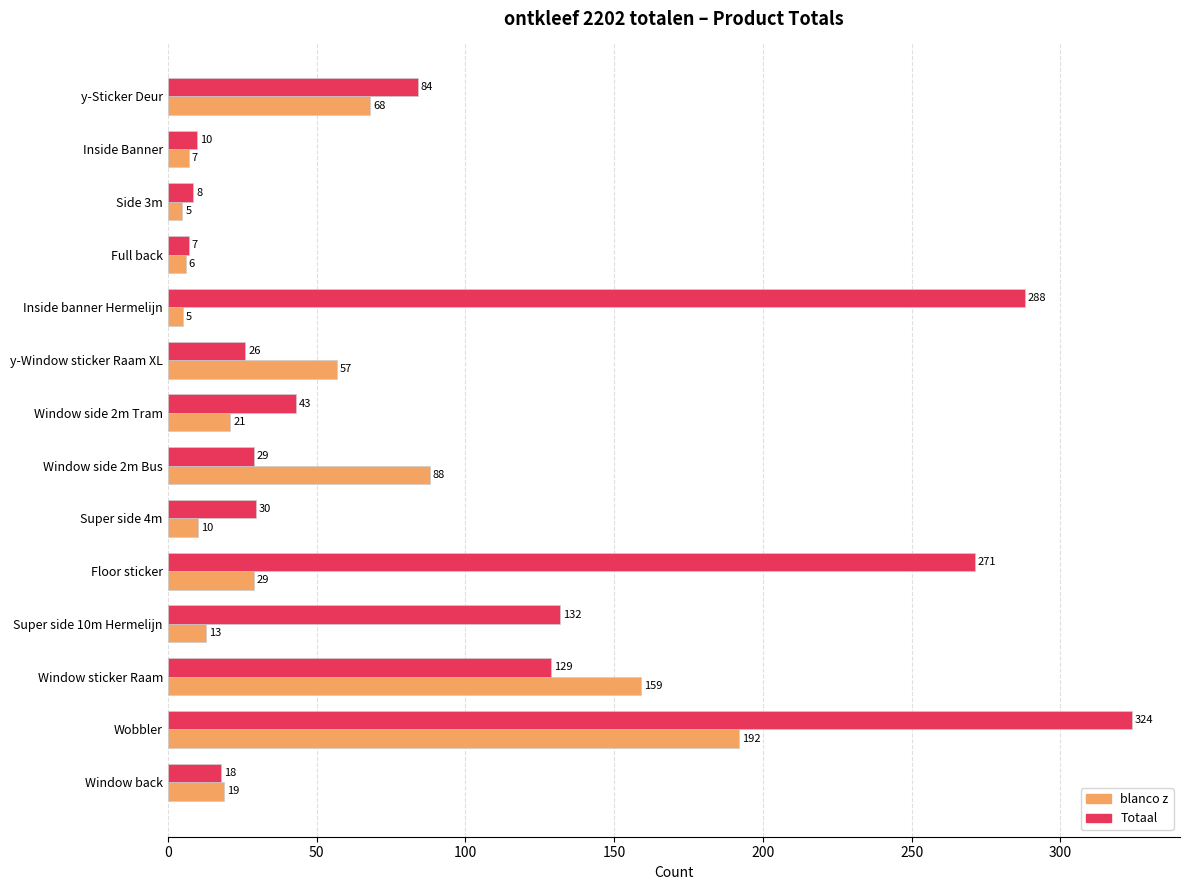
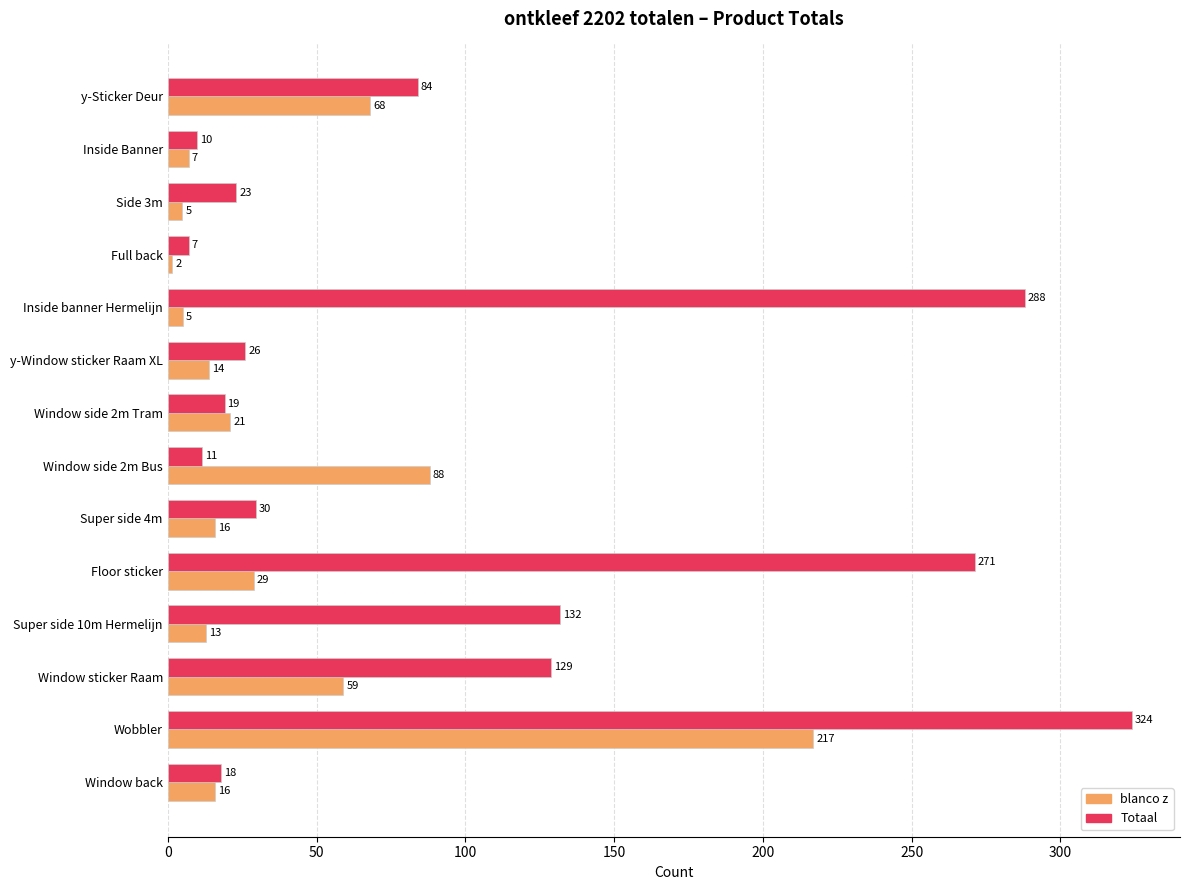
Totaal, Side 3m: 8 -> 23
blanco z, Full back: 6 -> 2
blanco z, y-Window sticker Raam XL: 57 -> 14
Totaal, Window side 2m Tram: 43 -> 19
Totaal, Window side 2m Bus: 29 -> 11
blanco z, Super side 4m: 10 -> 16
blanco z, Window sticker Raam: 159 -> 59
blanco z, Wobbler: 192 -> 217
blanco z, Window back: 19 -> 16
